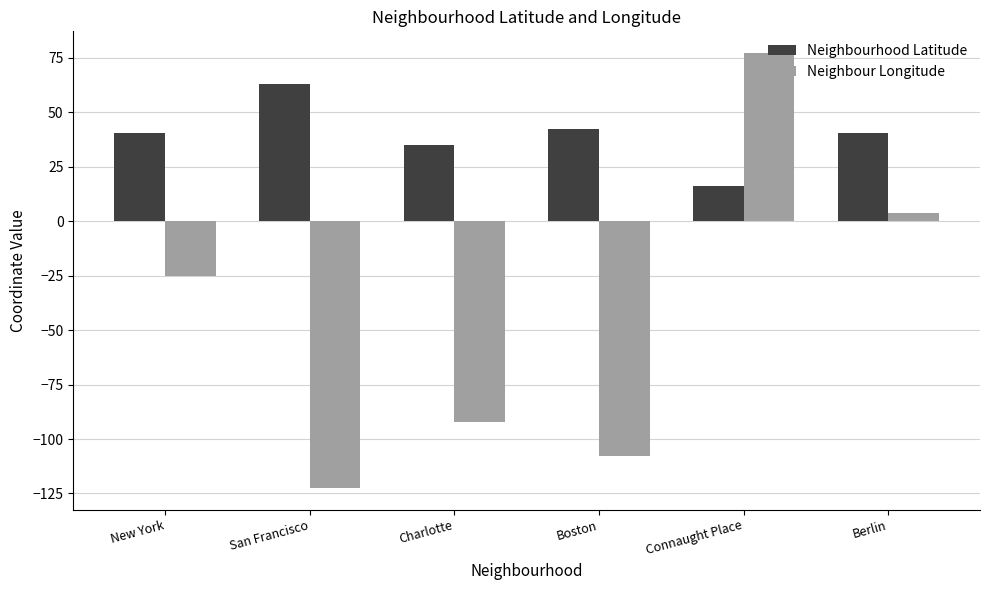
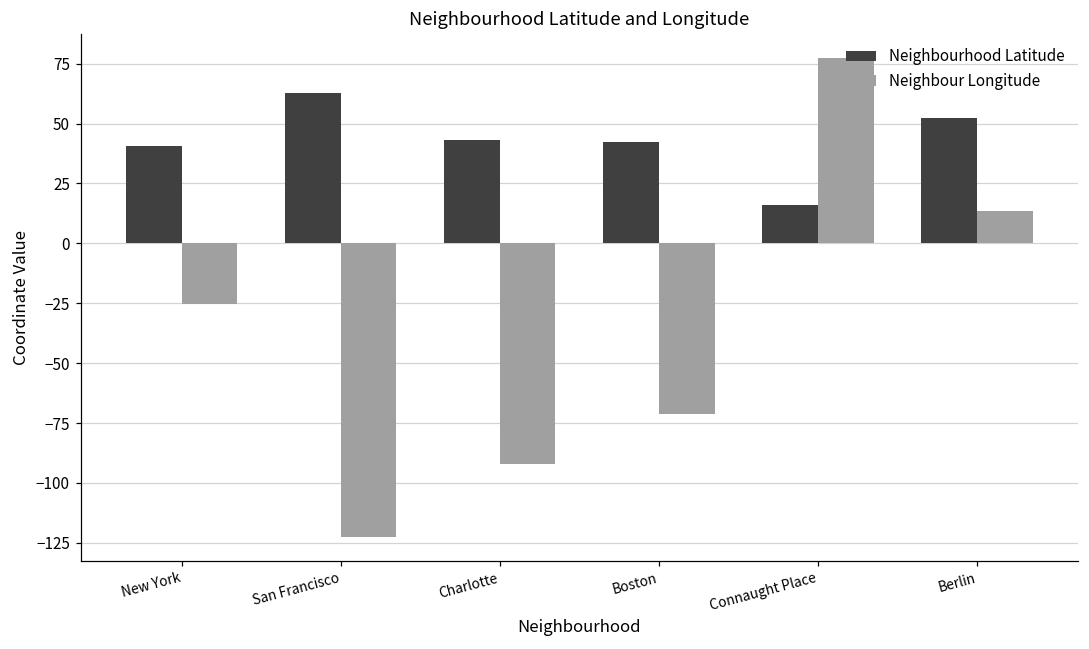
Neighbourhood Latitude, Charlotte: 35 -> 43
Neighbour Longitude, Boston: -108 -> -71
Neighbourhood Latitude, Berlin: 40 -> 53
Neighbour Longitude, Berlin: 4 -> 13
